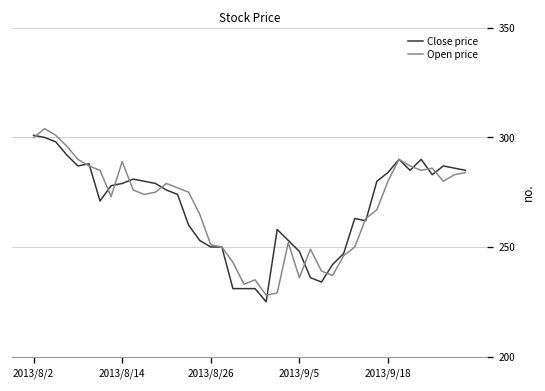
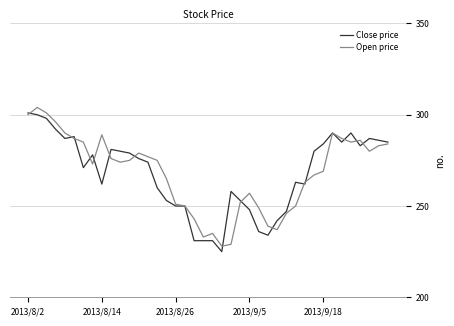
Close price, 2013/8/14: 279 -> 262
Open price, 2013/9/5: 236 -> 257
Open price, 2013/9/18: 280 -> 269
